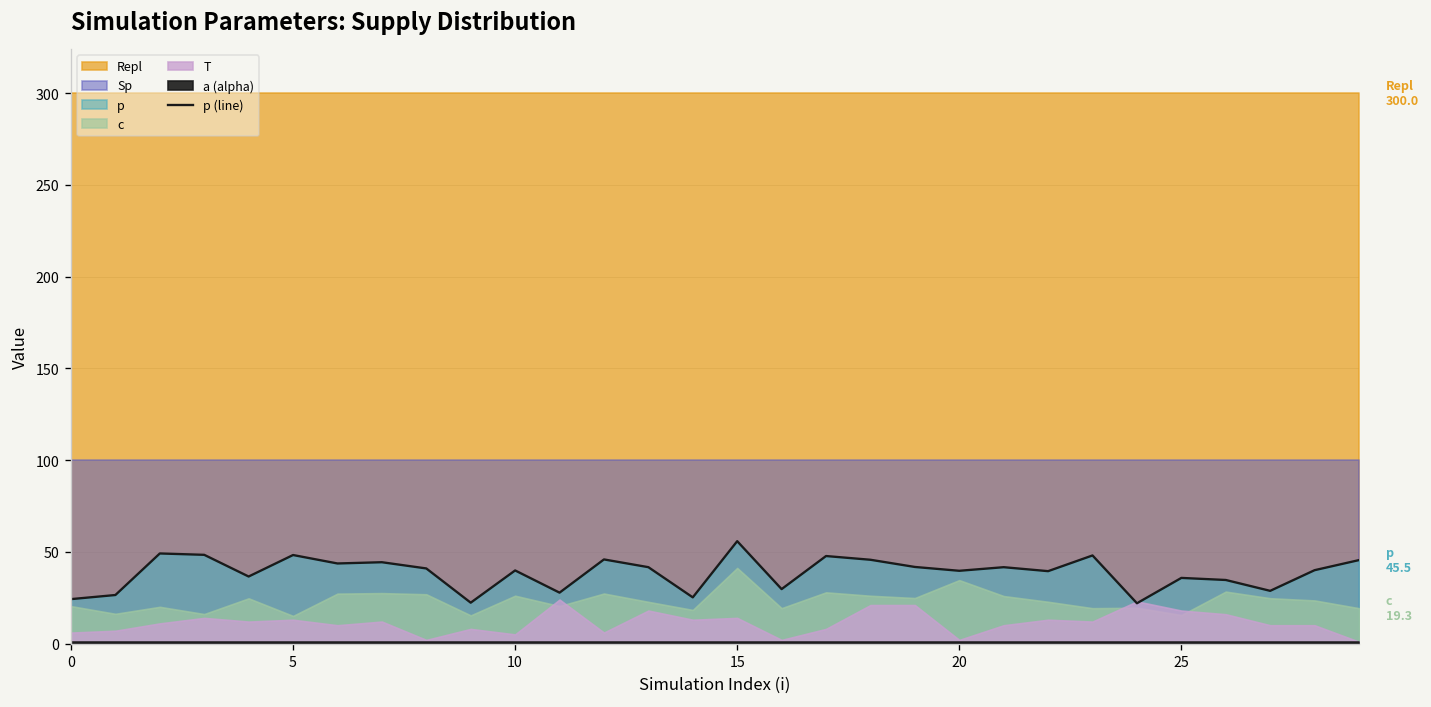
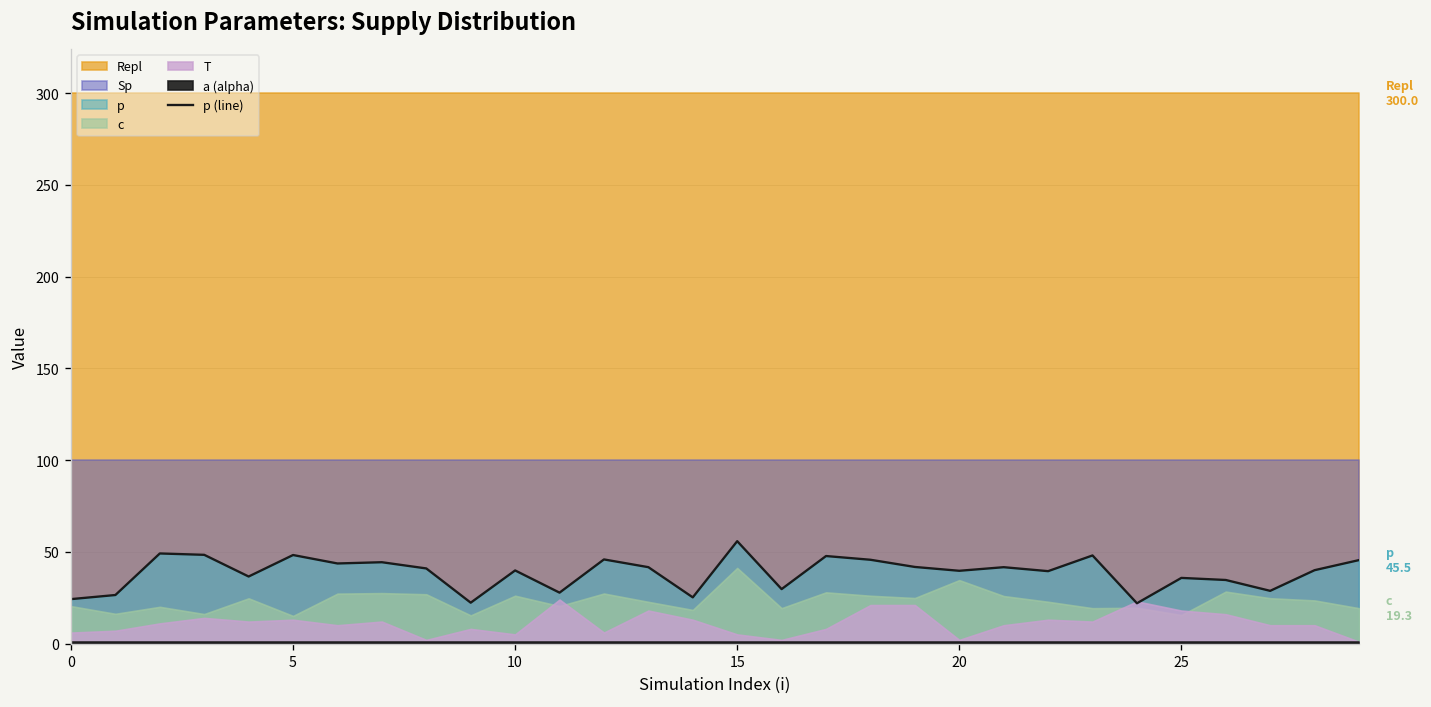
T, 15: 14 -> 5
